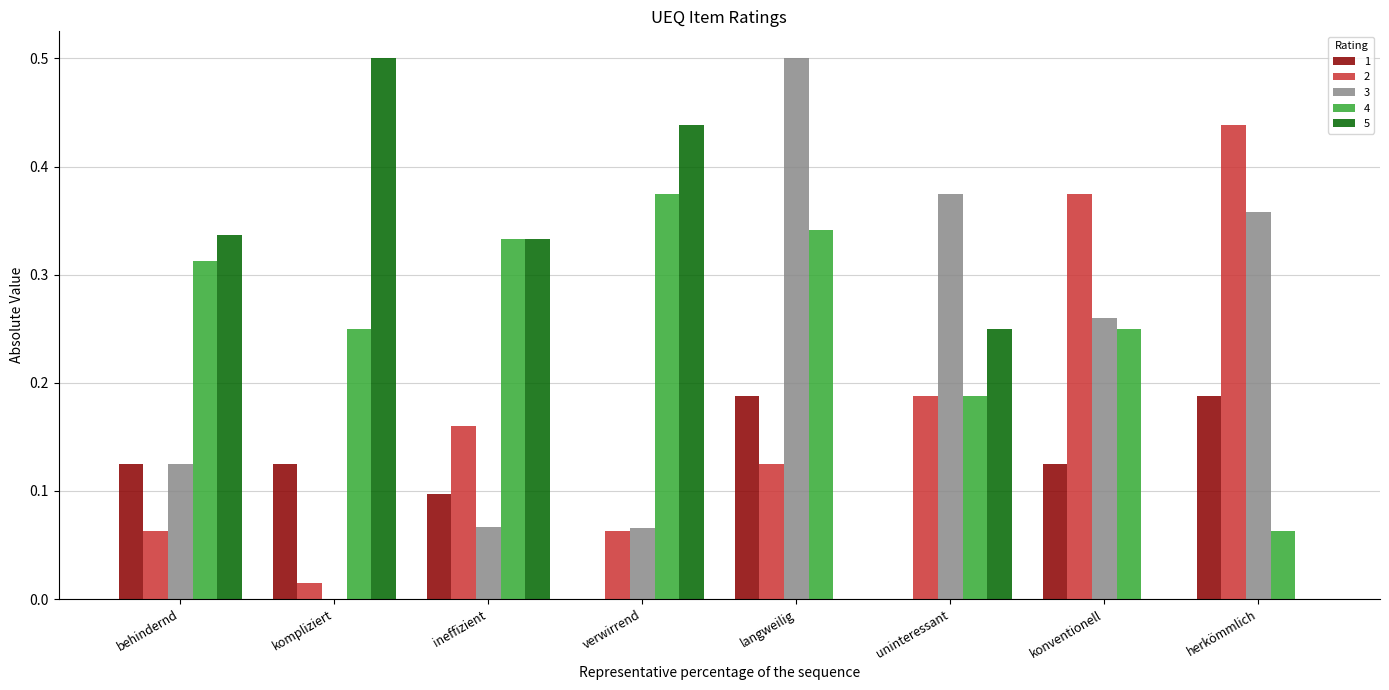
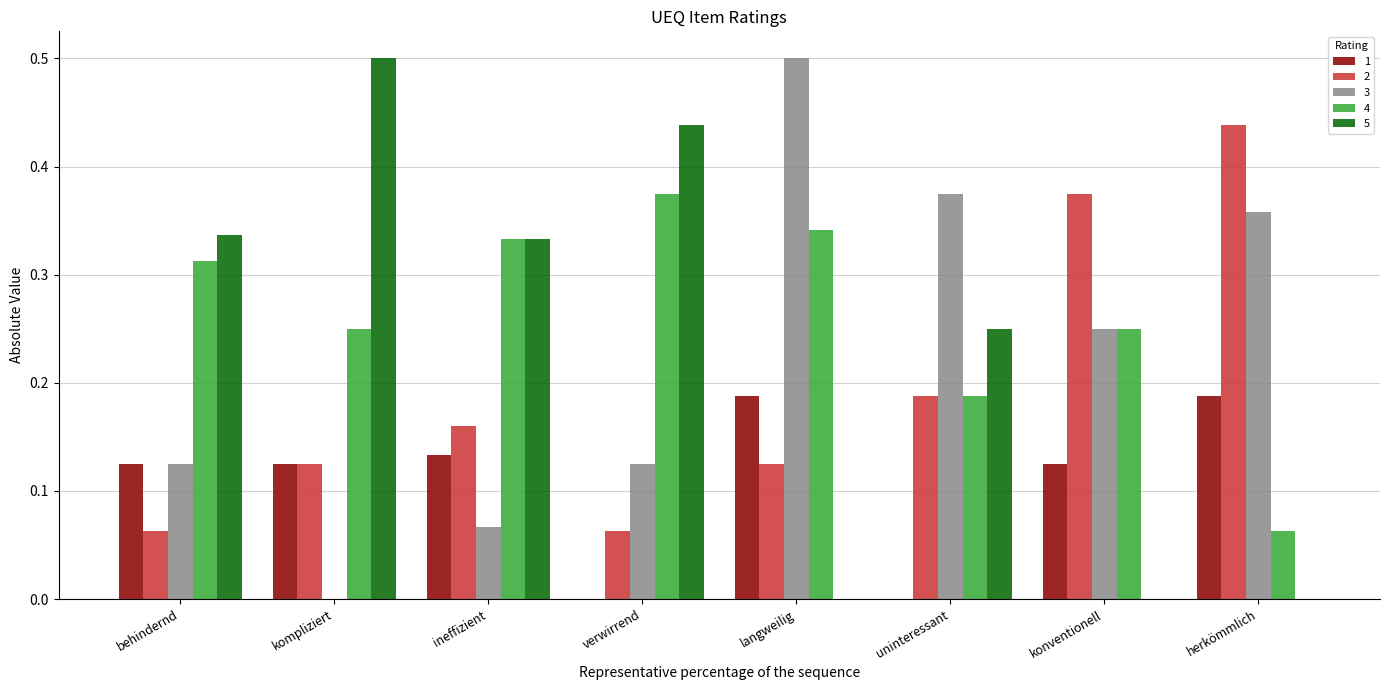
2, kompliziert: 0.015 -> 0.125
1, ineffizient: 0.097 -> 0.133
3, verwirrend: 0.066 -> 0.125
3, konventionell: 0.26 -> 0.25
